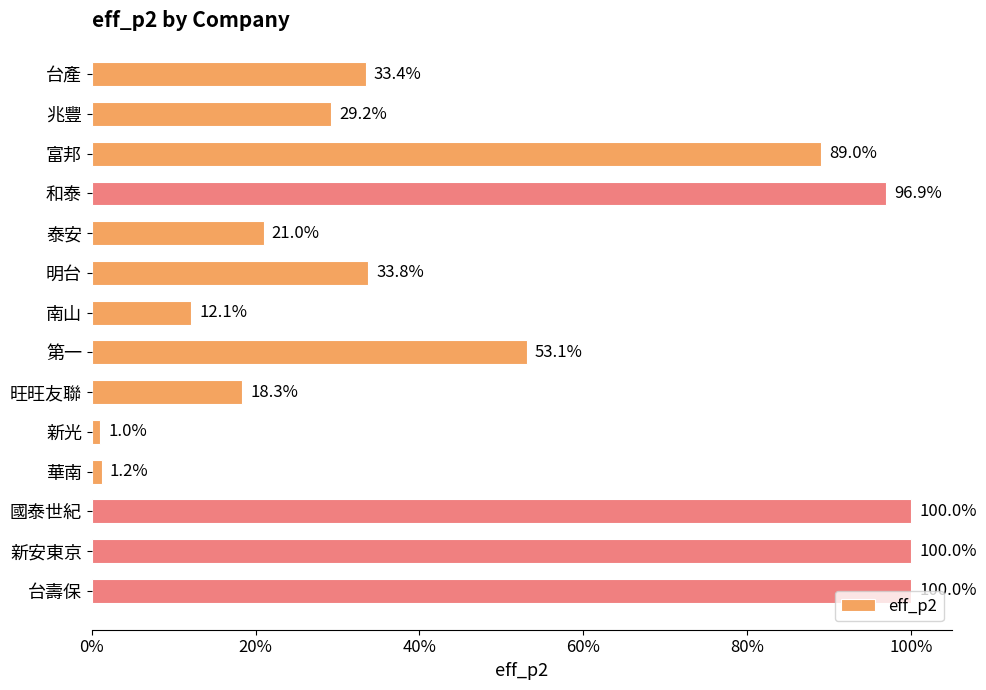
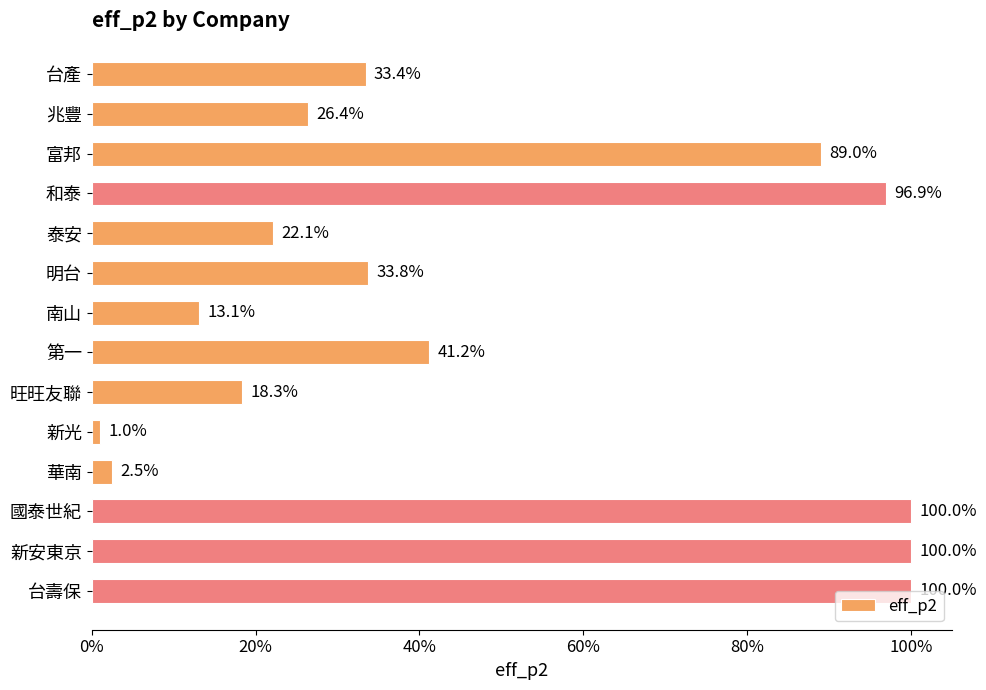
兆豐: 29.2% -> 26.4%
泰安: 21.0% -> 22.1%
南山: 12.1% -> 13.1%
第一: 53.1% -> 41.2%
華南: 1.2% -> 2.5%
